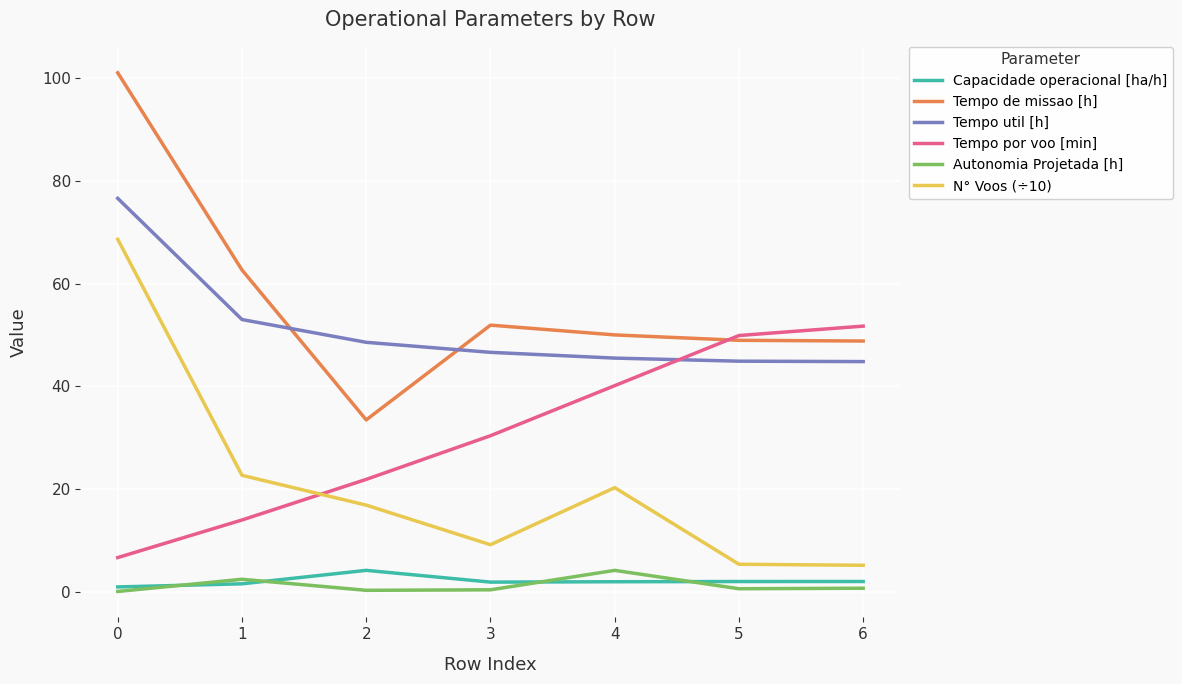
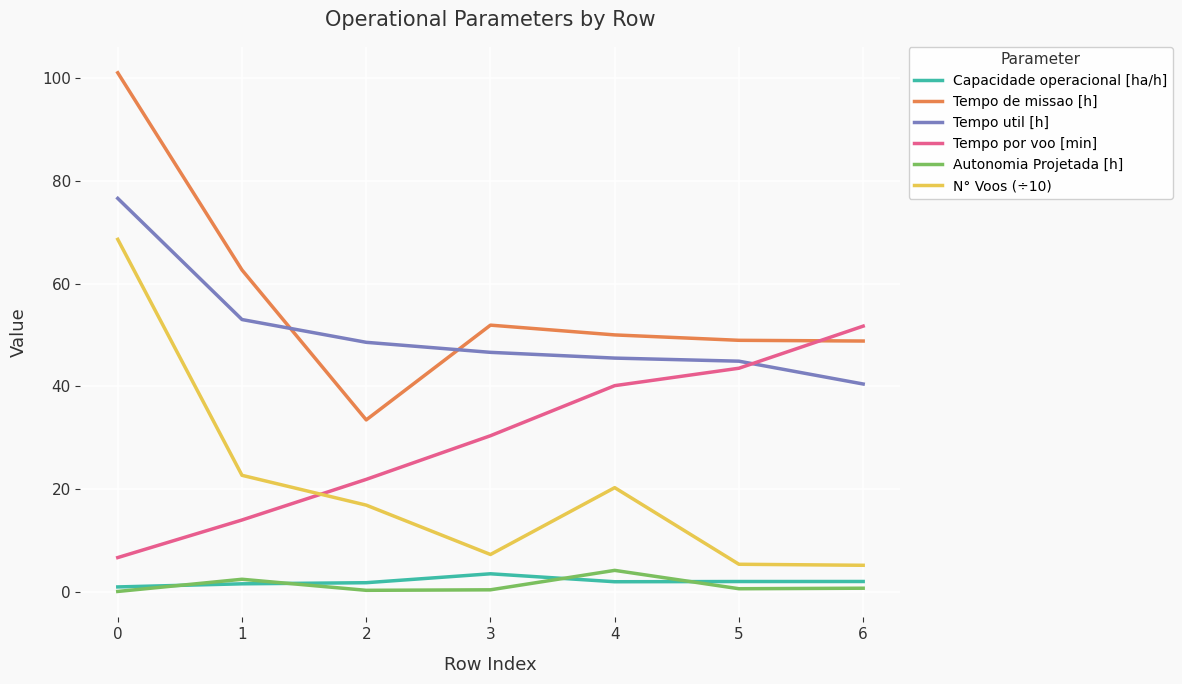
Capacidade operacional [ha/h], 2: 4 -> 2
Capacidade operacional [ha/h], 3: 2 -> 4
N° Voos (÷10), 3: 9 -> 7
Tempo por voo [min], 5: 50 -> 44
Tempo util [h], 6: 45 -> 40
